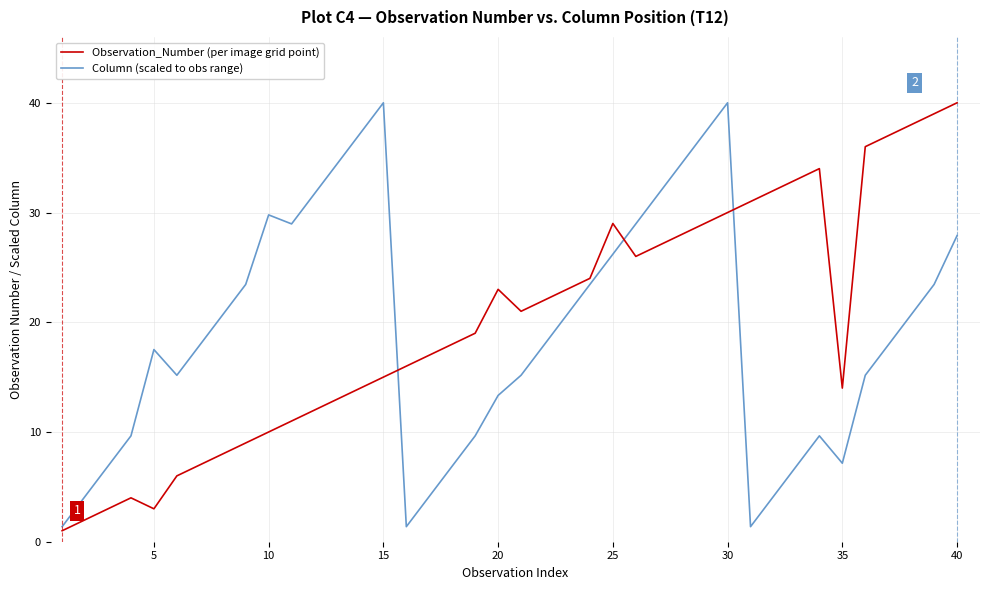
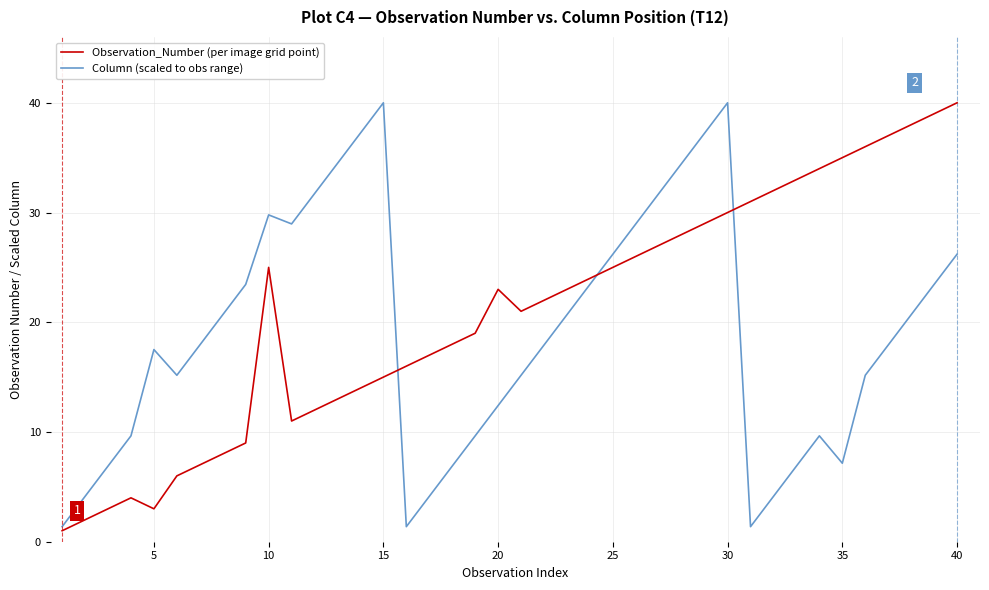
Observation_Number (per image grid point), 10: 10 -> 25
Column (scaled to obs range), 20: 13.3 -> 12.4
Observation_Number (per image grid point), 25: 29 -> 25
Observation_Number (per image grid point), 35: 14 -> 35
Column (scaled to obs range), 40: 27.9 -> 26.2
